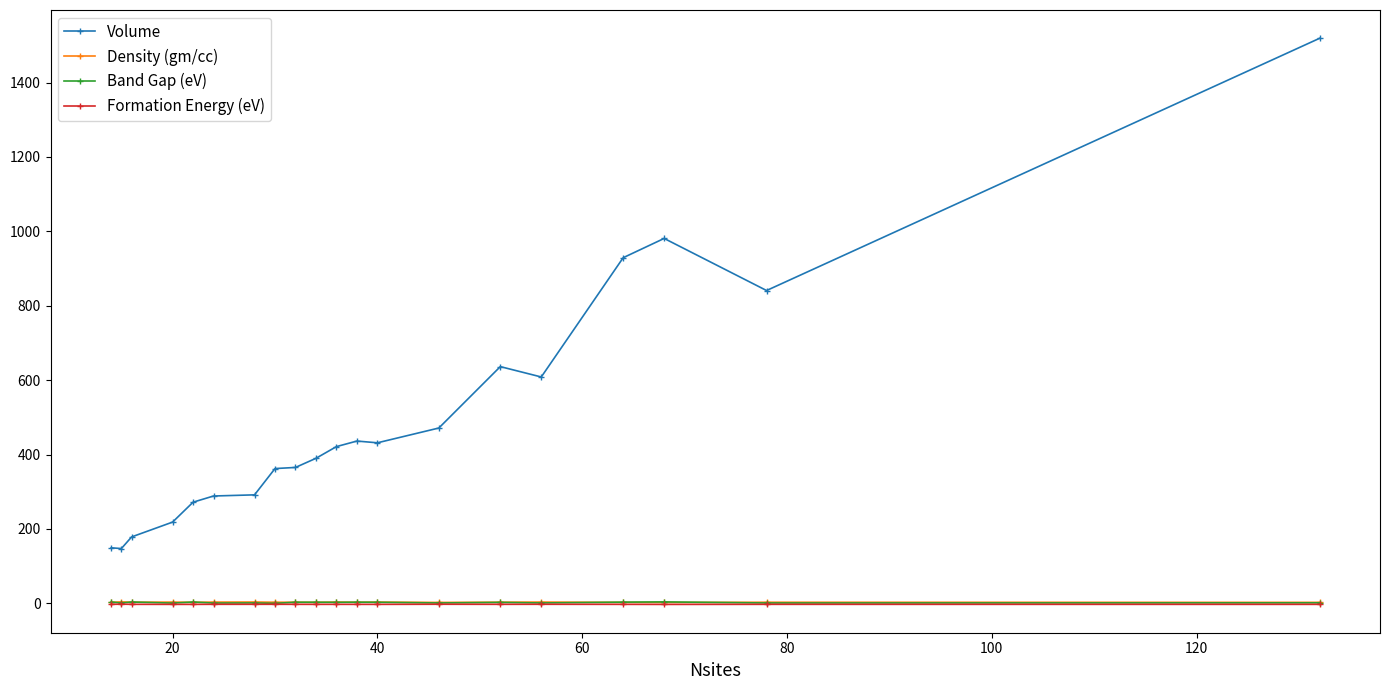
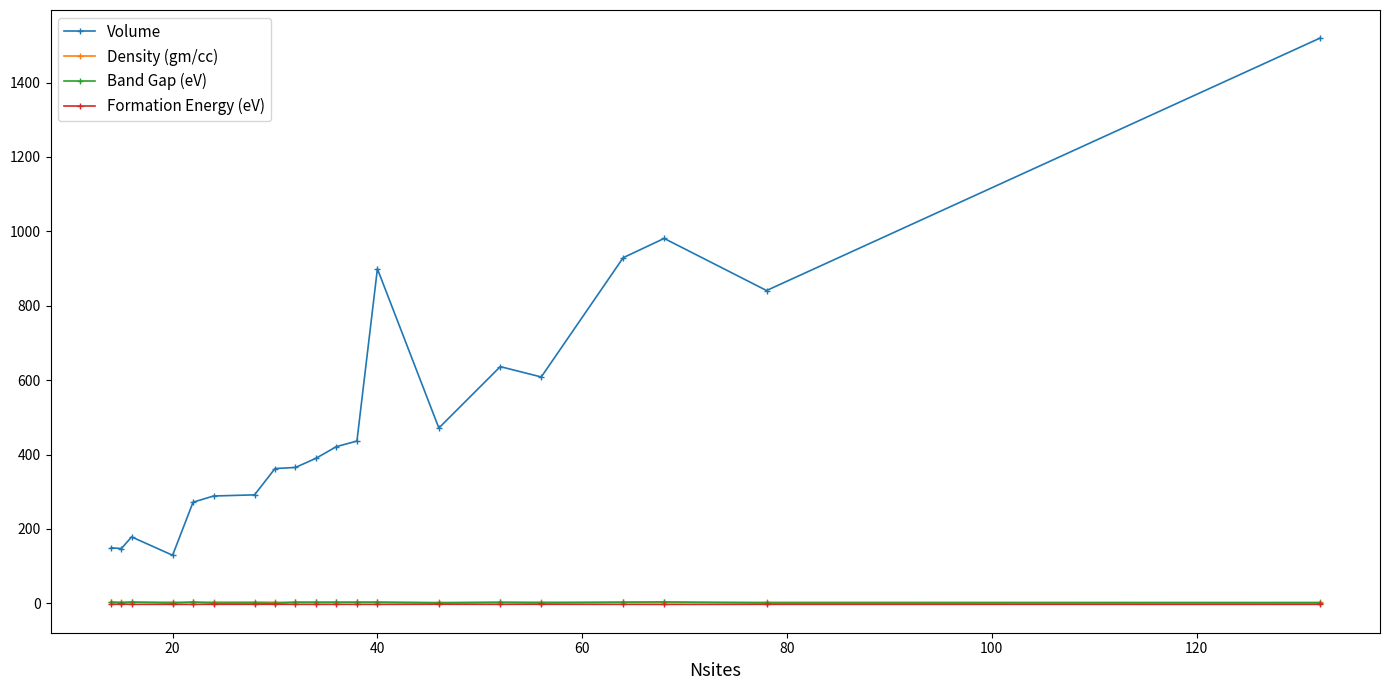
Volume, 20: 220 -> 130
Volume, 40: 430 -> 900
